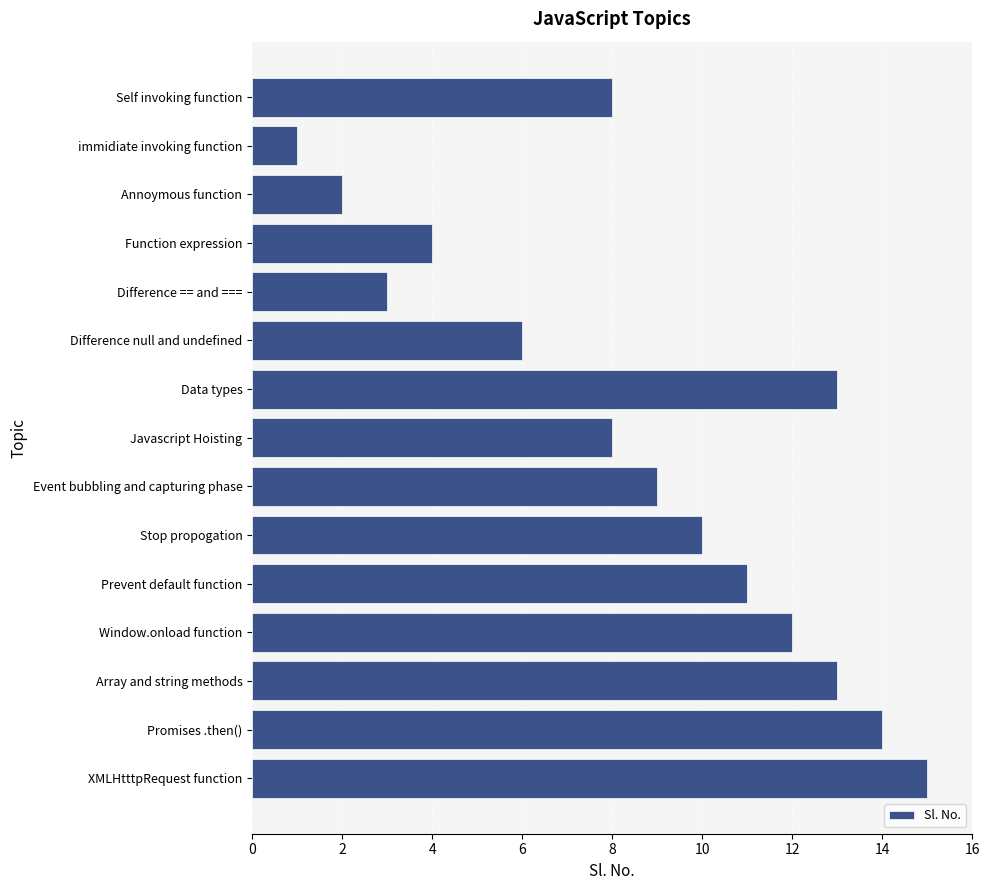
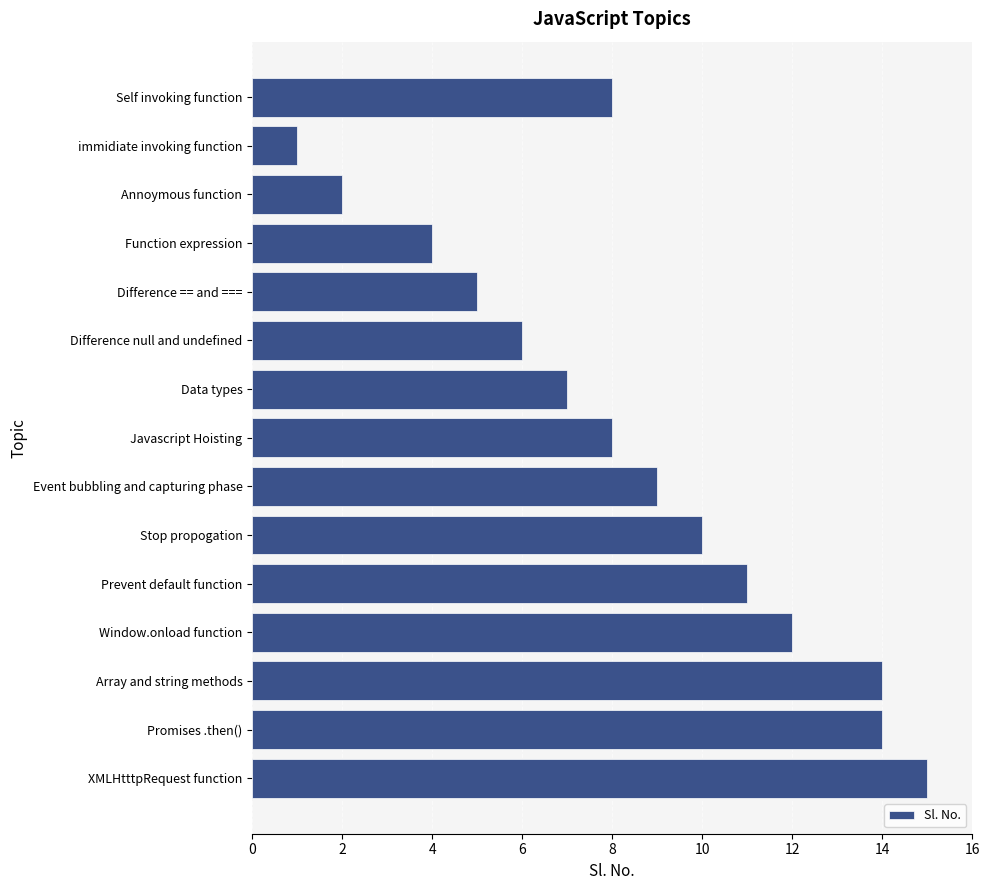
Difference == and ===: 3 -> 5
Data types: 13 -> 7
Array and string methods: 13 -> 14
